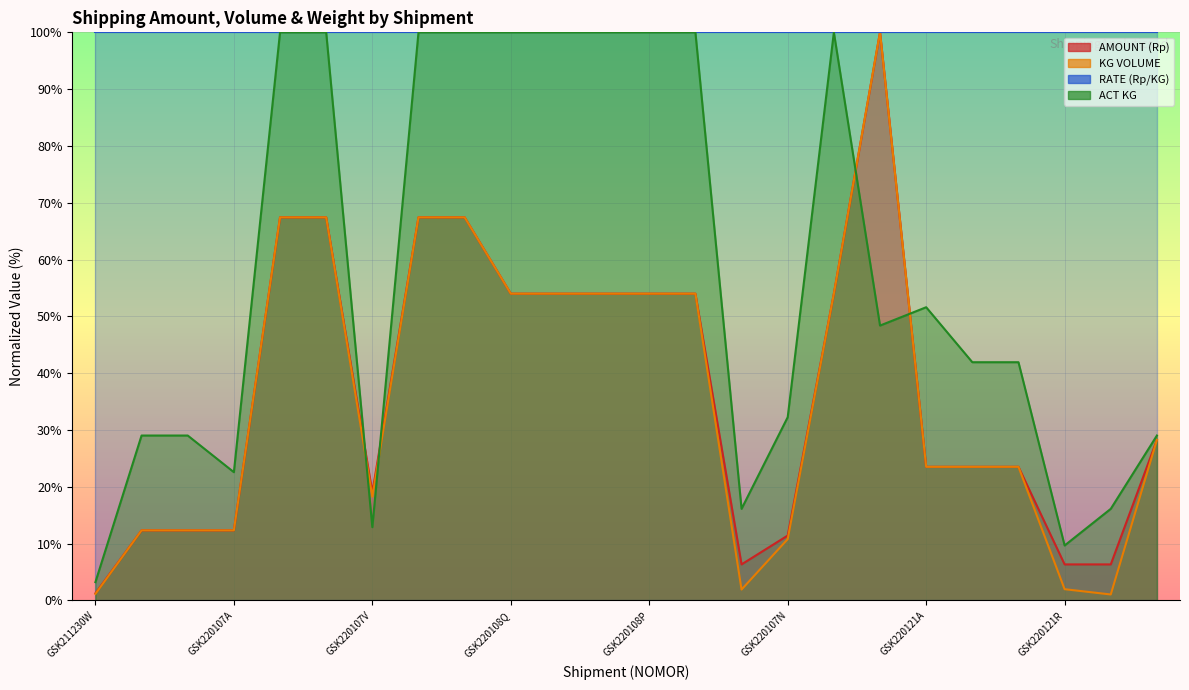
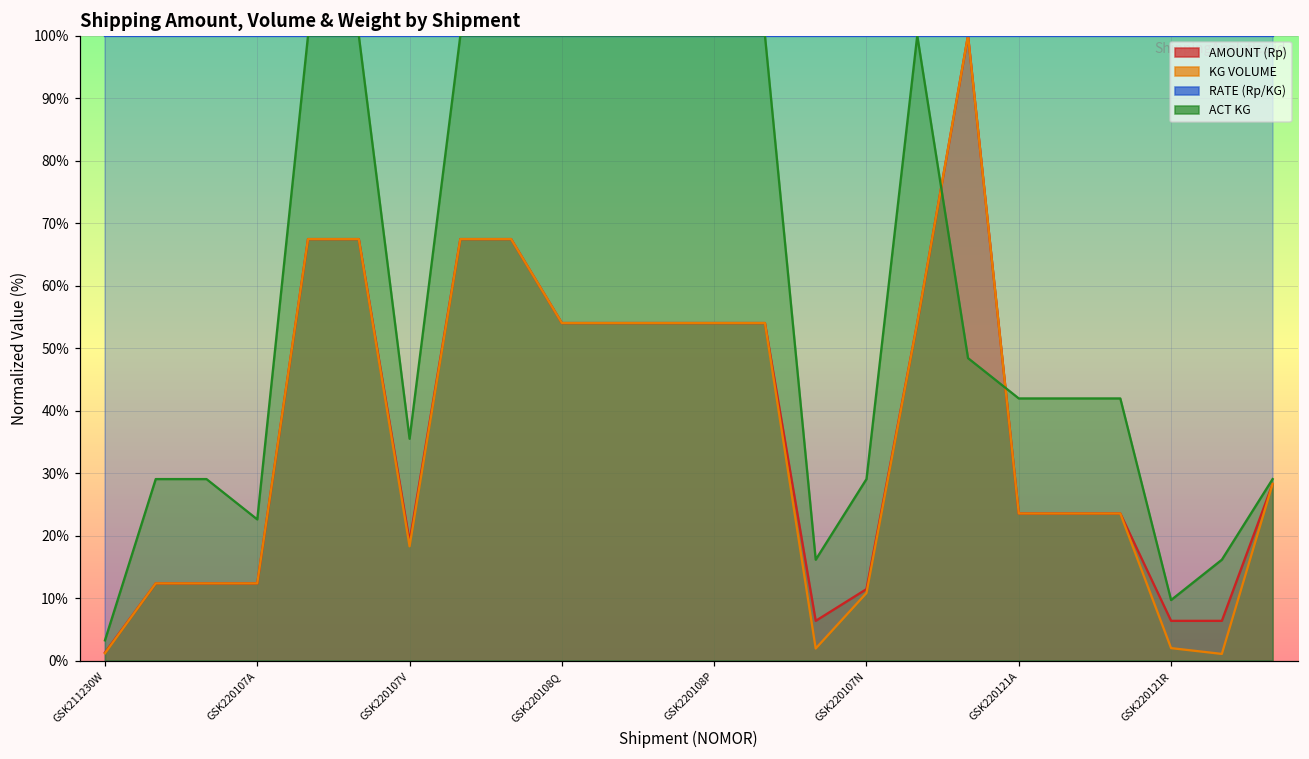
ACT KG, GSK220107V: 13% -> 35%
ACT KG, GSK220107N: 32% -> 29%
ACT KG, GSK220121A: 52% -> 42%
